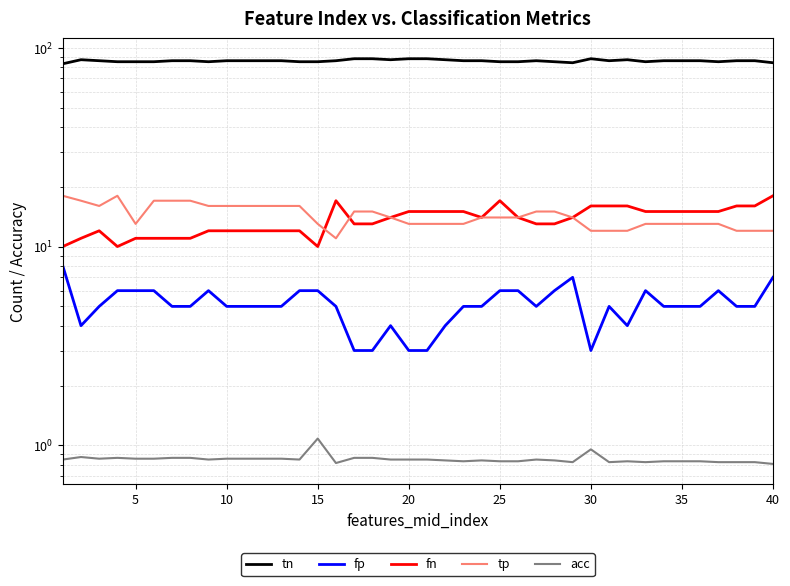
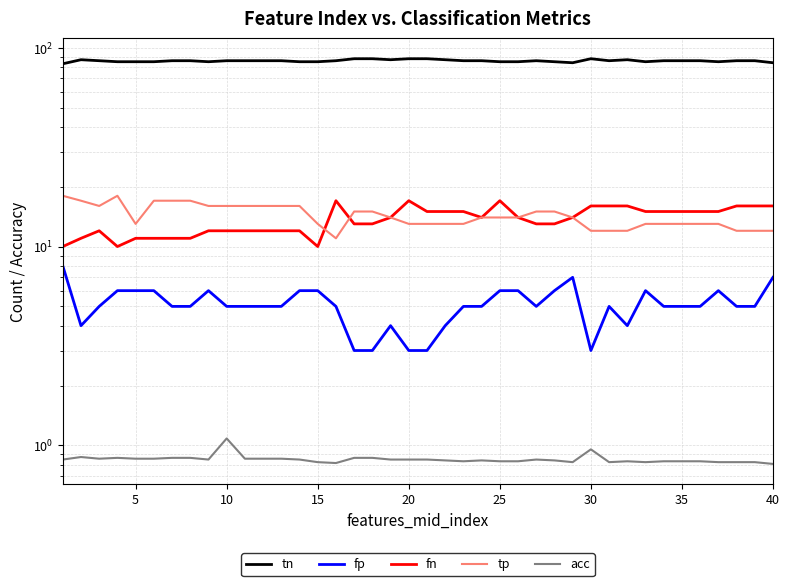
acc, 10: 0.86 -> 1.1
acc, 15: 1.1 -> 0.82
fn, 20: 15 -> 17
fn, 40: 18 -> 16
